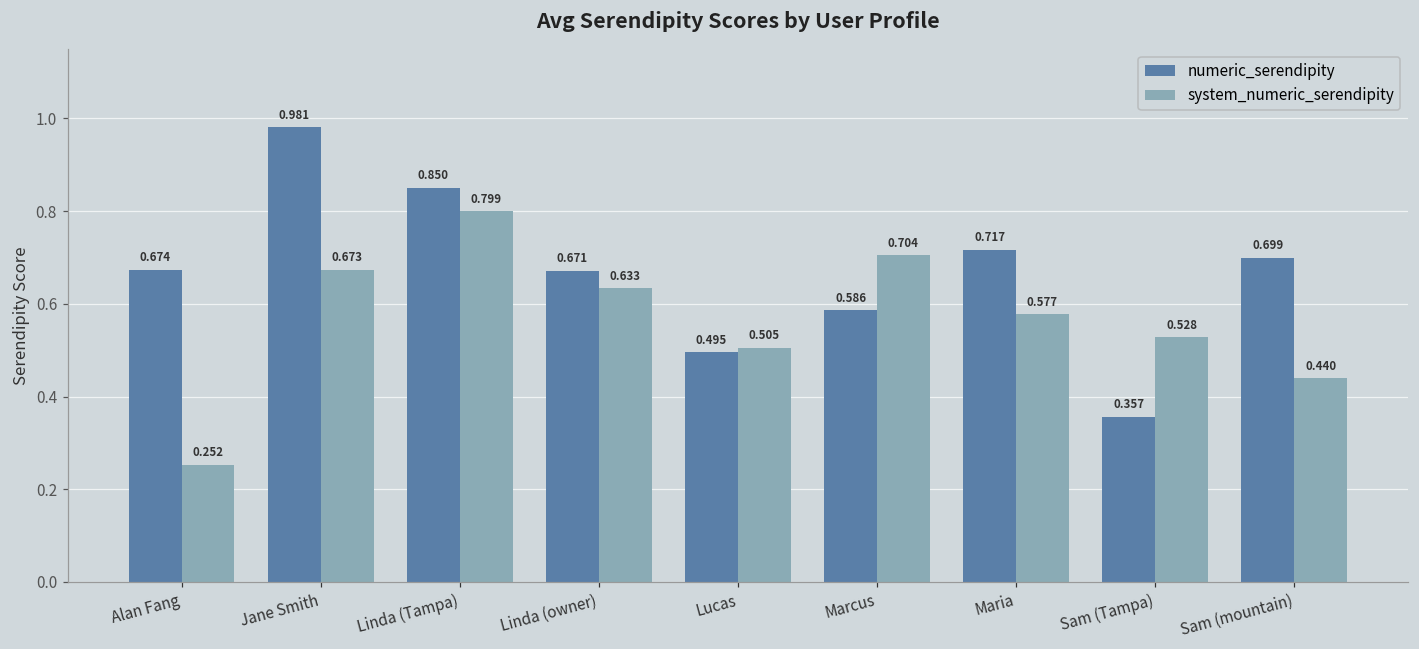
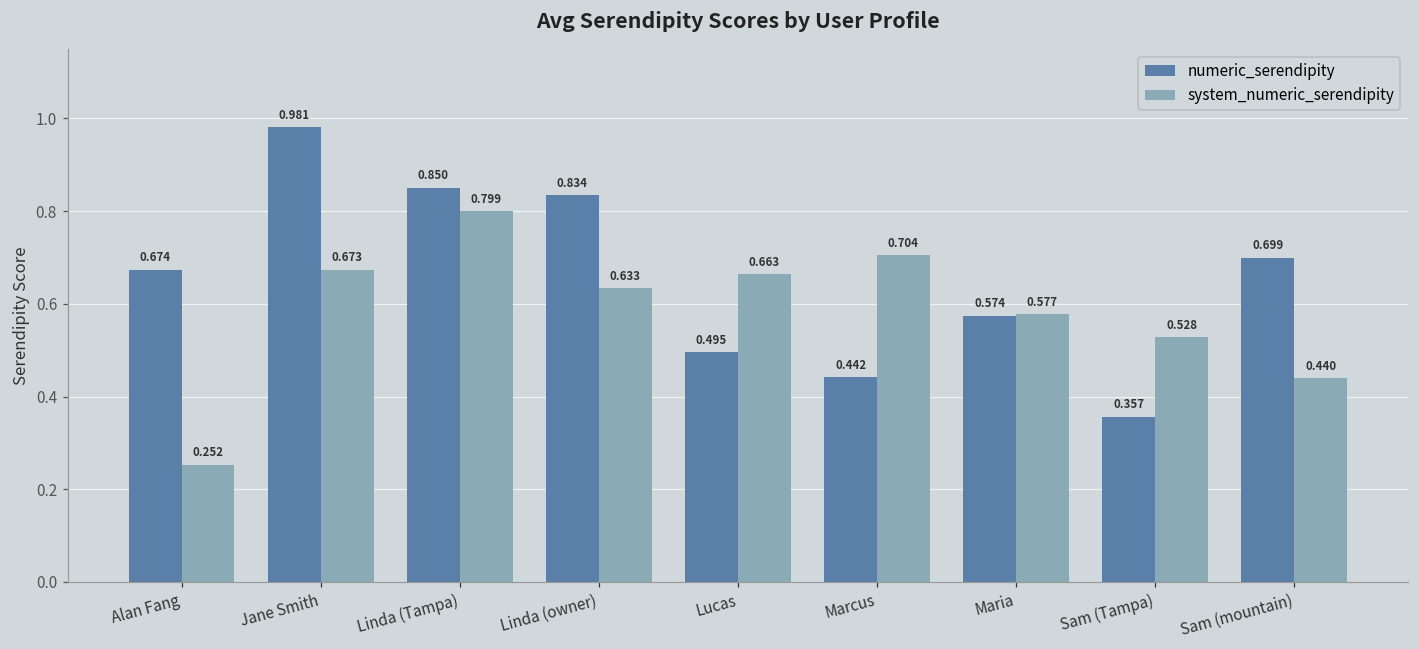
numeric_serendipity, Linda (owner): 0.671 -> 0.834
system_numeric_serendipity, Lucas: 0.505 -> 0.663
numeric_serendipity, Marcus: 0.586 -> 0.442
numeric_serendipity, Maria: 0.717 -> 0.574
